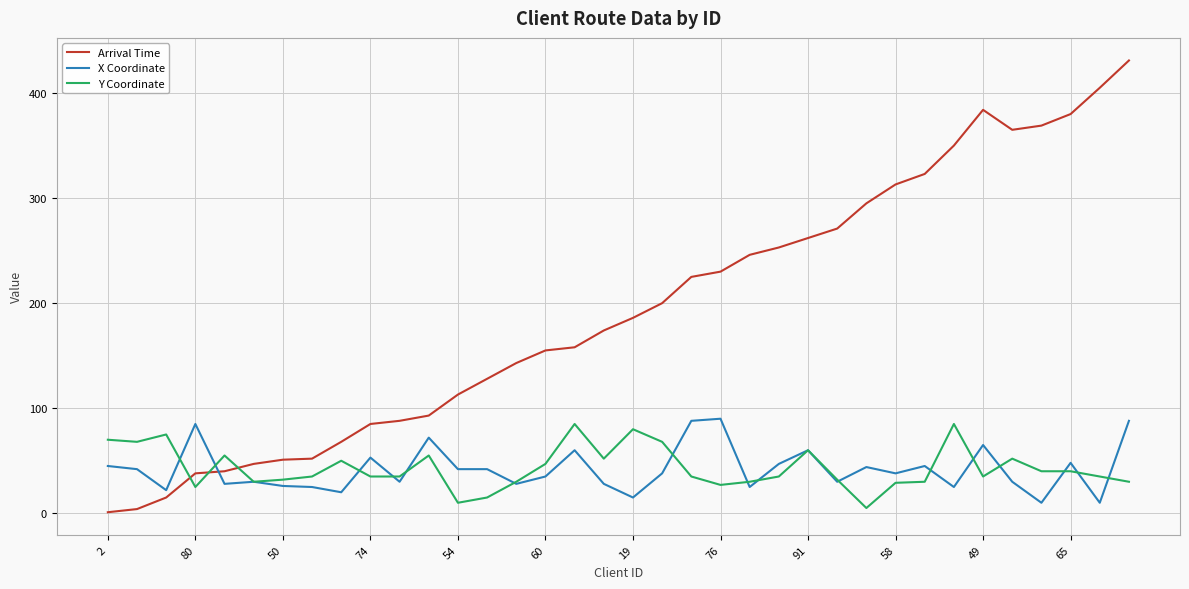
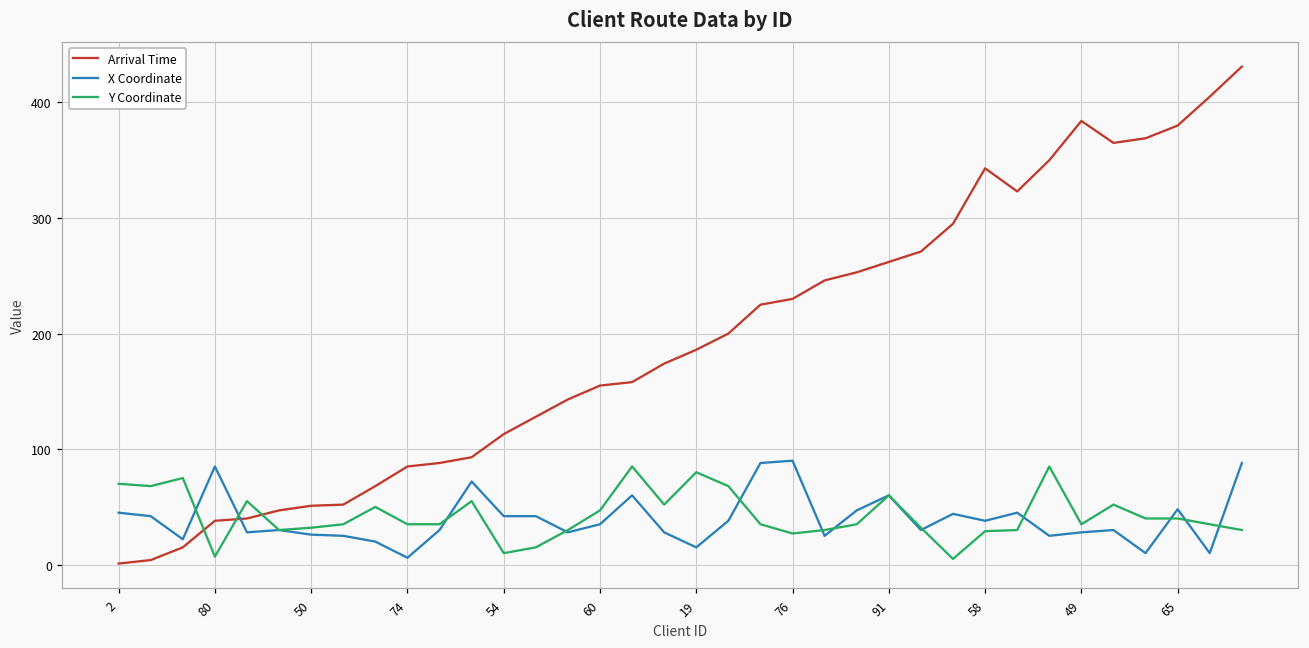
Y Coordinate, 80: 25 -> 7
X Coordinate, 74: 53 -> 6
Arrival Time, 58: 313 -> 343
X Coordinate, 49: 65 -> 28
